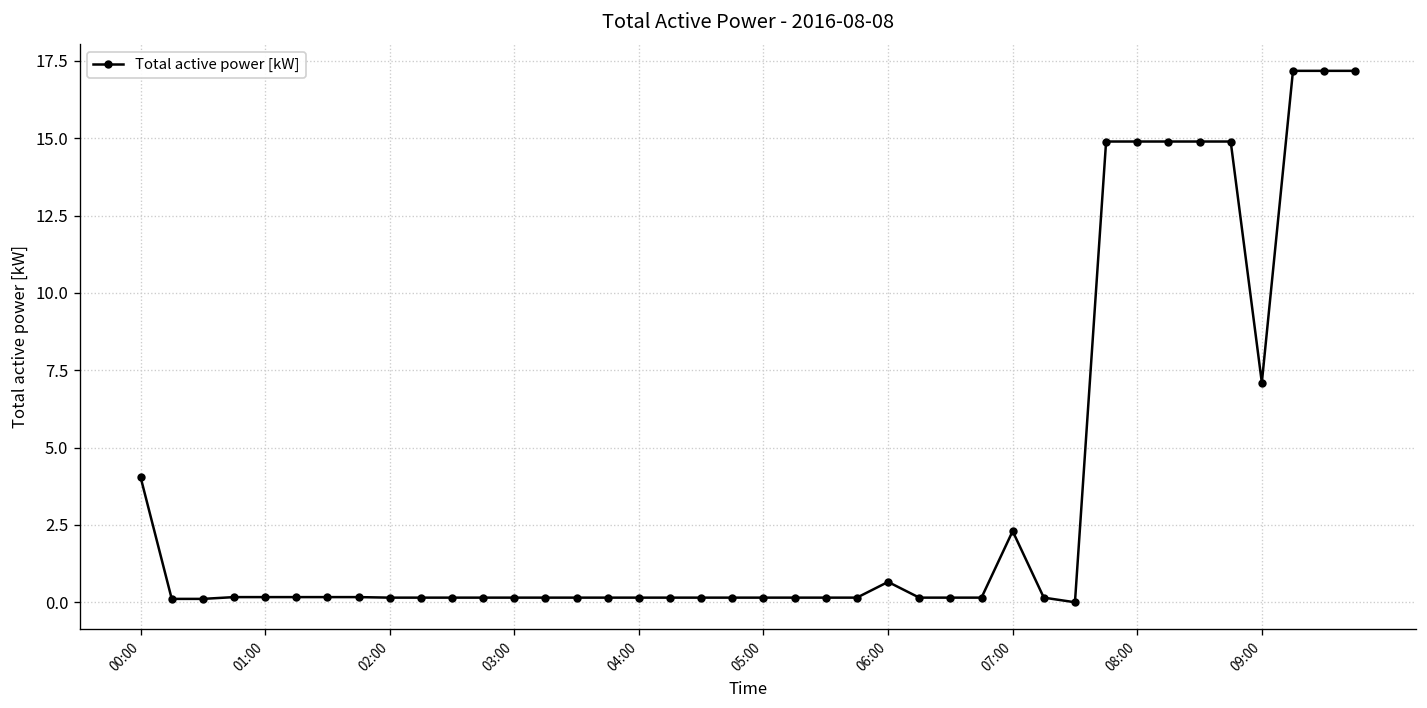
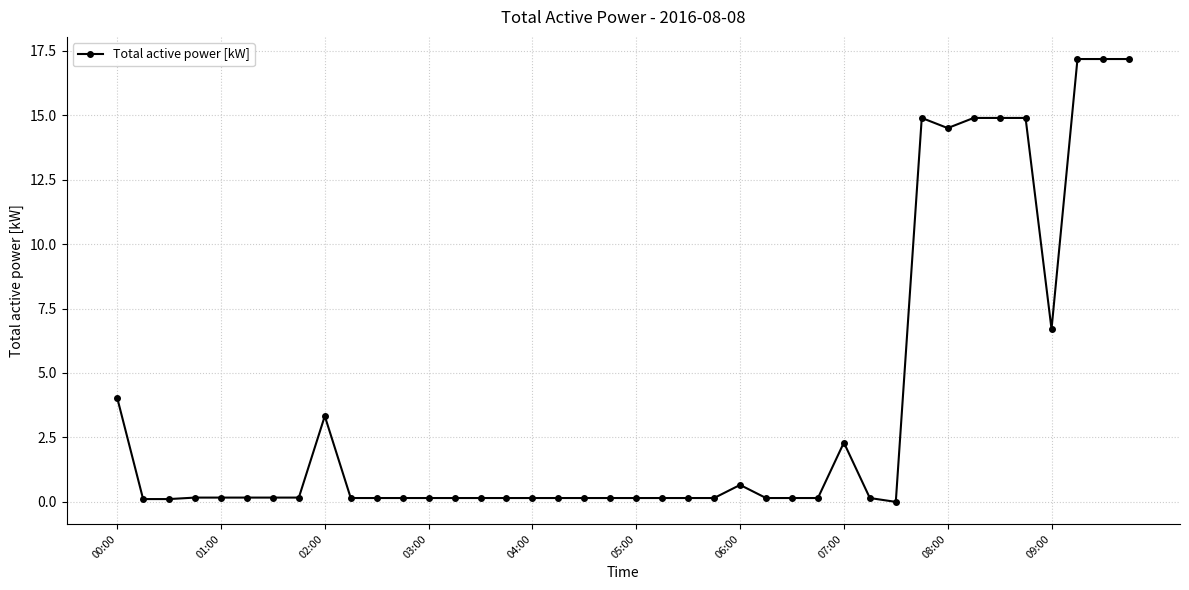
02:00: 0.1 -> 3.3
08:00: 14.9 -> 14.5
09:00: 7.1 -> 6.7
